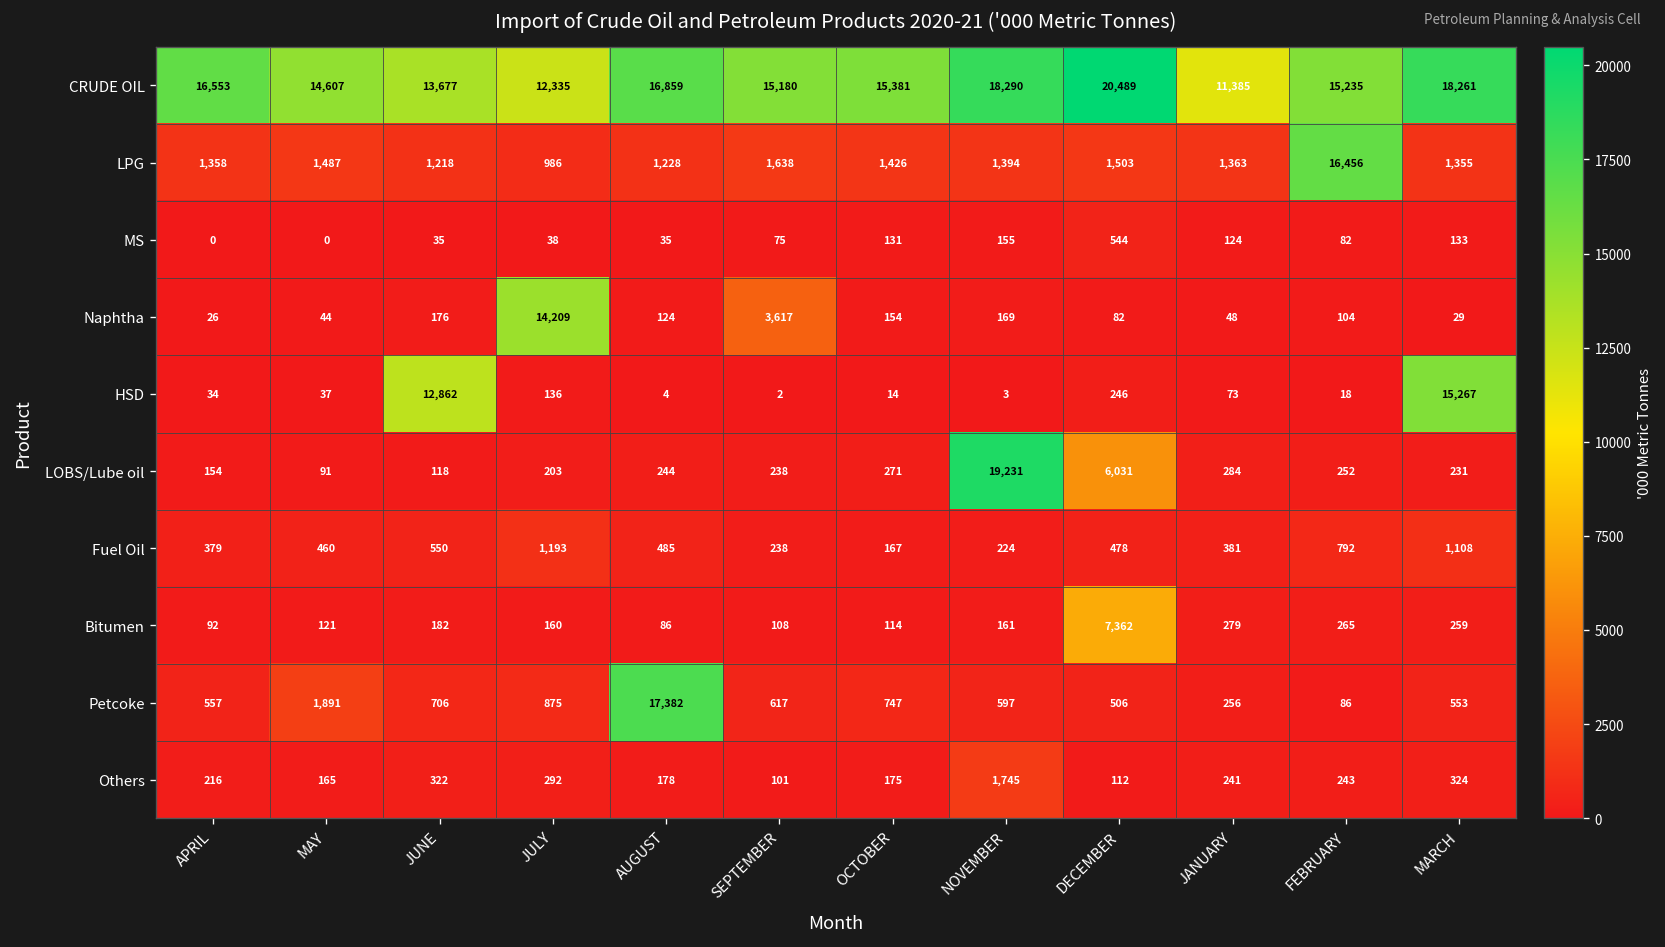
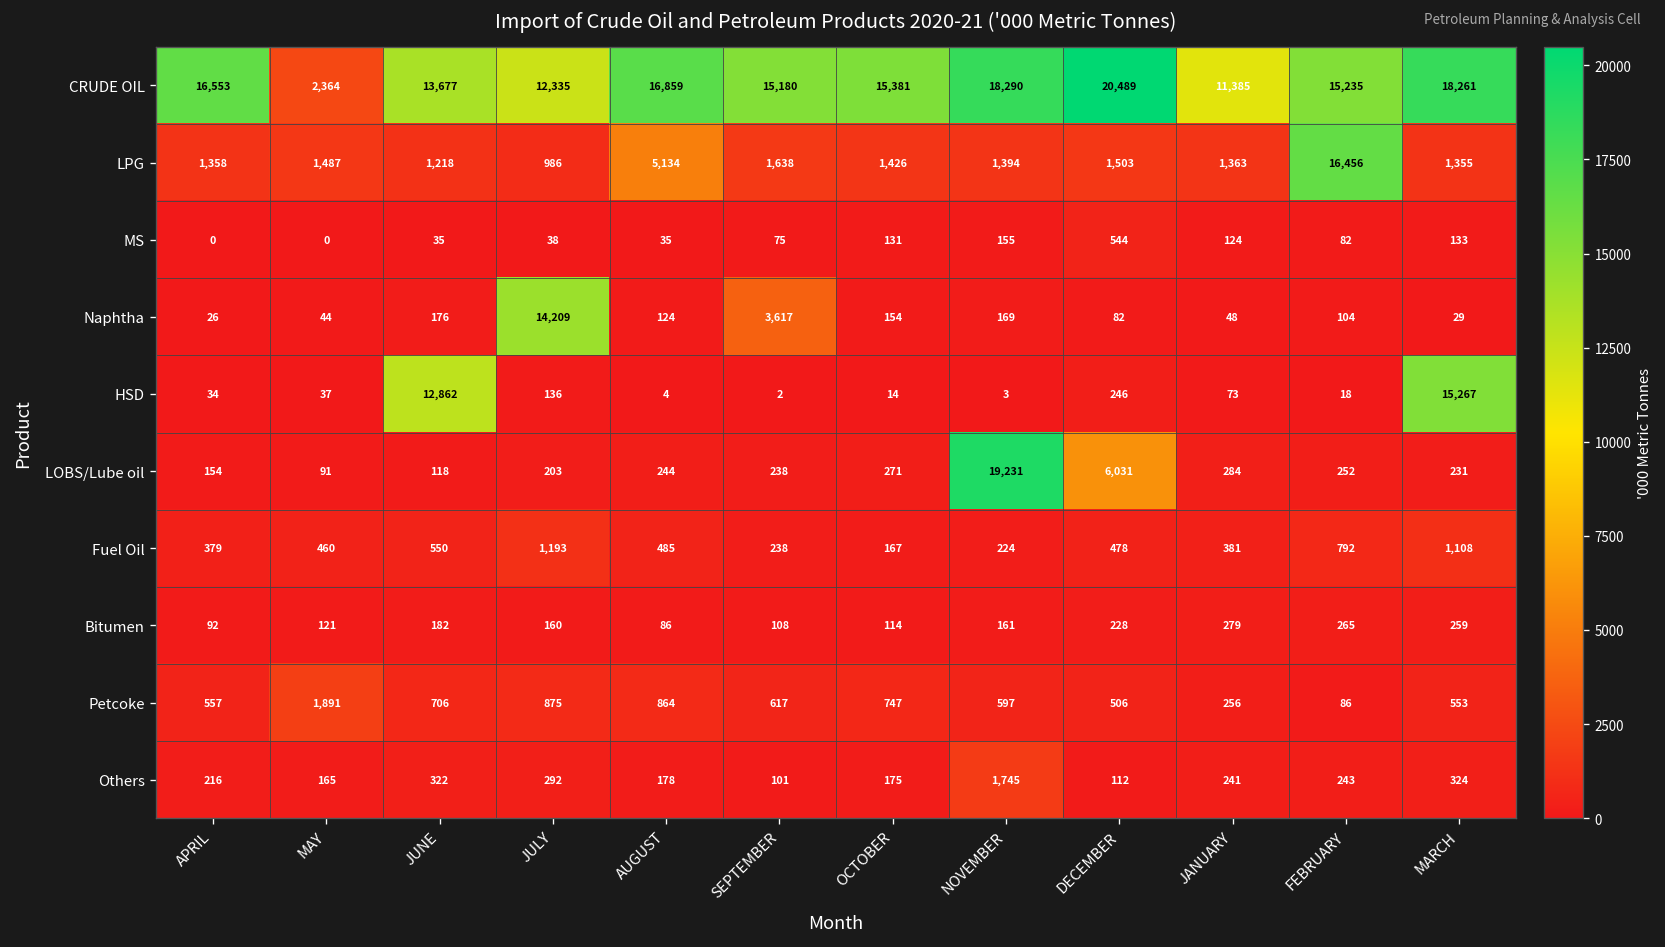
CRUDE OIL, MAY: 14,607 -> 2,364
LPG, AUGUST: 1,228 -> 5,134
Bitumen, DECEMBER: 7,362 -> 228
Petcoke, AUGUST: 17,382 -> 864
